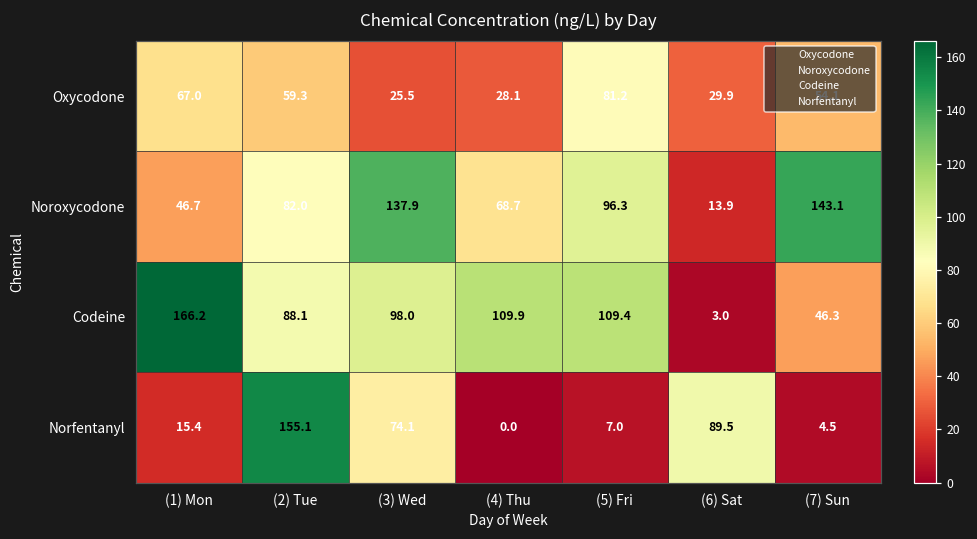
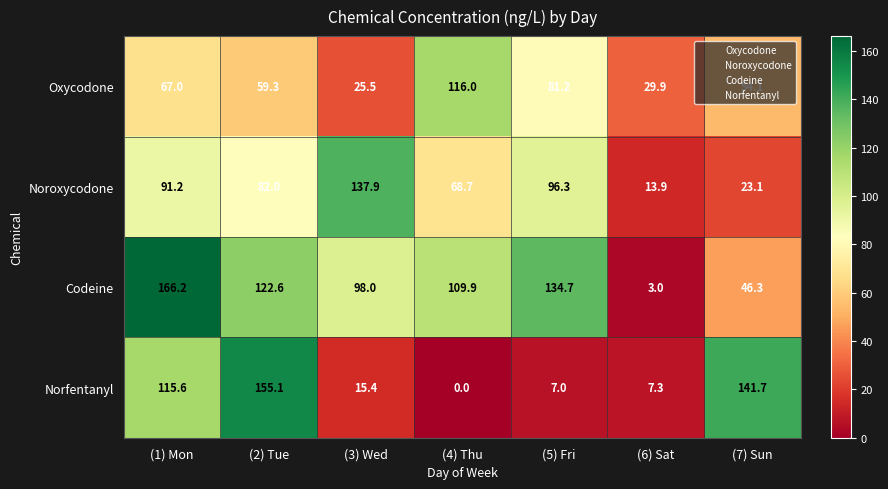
Oxycodone, (4) Thu: 28.1 -> 116.0
Noroxycodone, (1) Mon: 46.7 -> 91.2
Noroxycodone, (7) Sun: 143.1 -> 23.1
Codeine, (2) Tue: 88.1 -> 122.6
Codeine, (5) Fri: 109.4 -> 134.7
Norfentanyl, (1) Mon: 15.4 -> 115.6
Norfentanyl, (3) Wed: 74.1 -> 15.4
Norfentanyl, (6) Sat: 89.5 -> 7.3
Norfentanyl, (7) Sun: 4.5 -> 141.7
